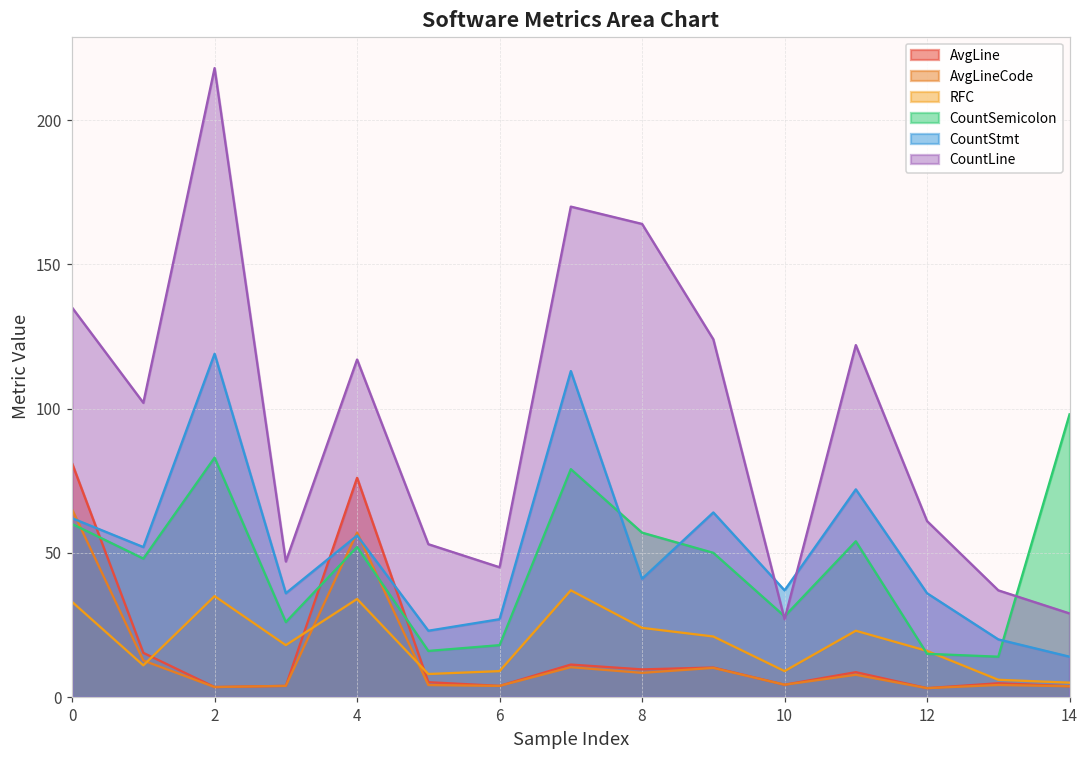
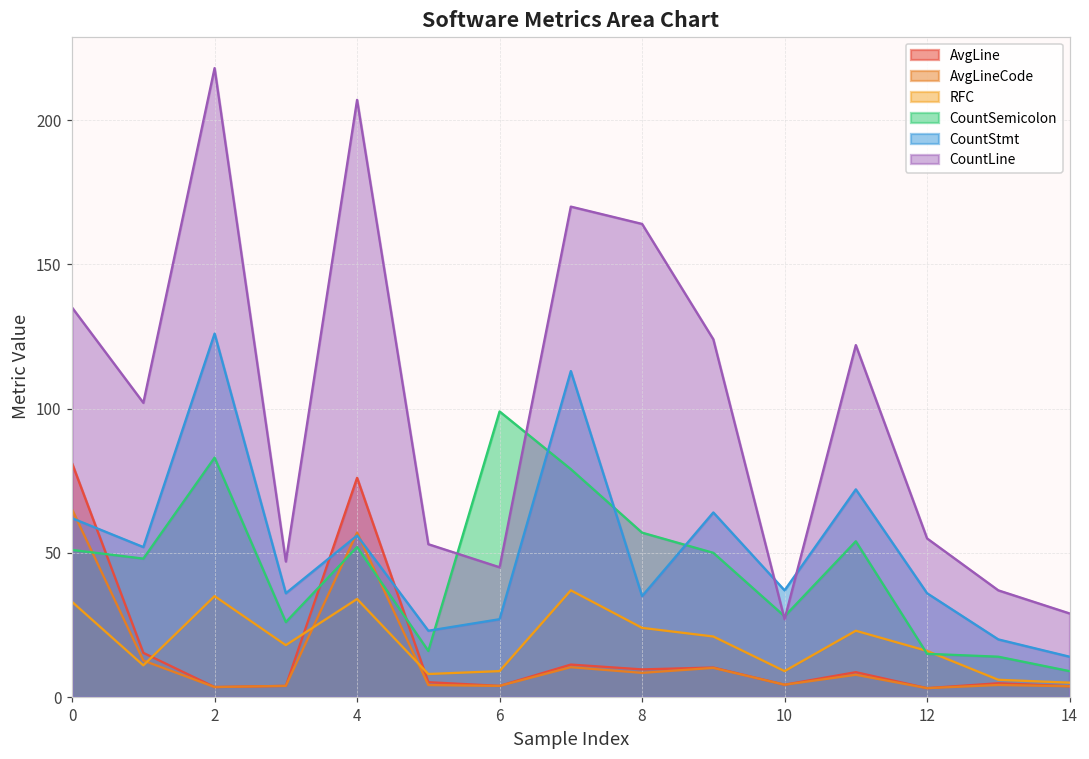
CountSemicolon, 0: 60 -> 51
CountStmt, 2: 119 -> 126
CountLine, 4: 117 -> 207
CountSemicolon, 6: 18 -> 99
CountStmt, 8: 41 -> 35
CountLine, 12: 61 -> 55
CountSemicolon, 14: 98 -> 9
